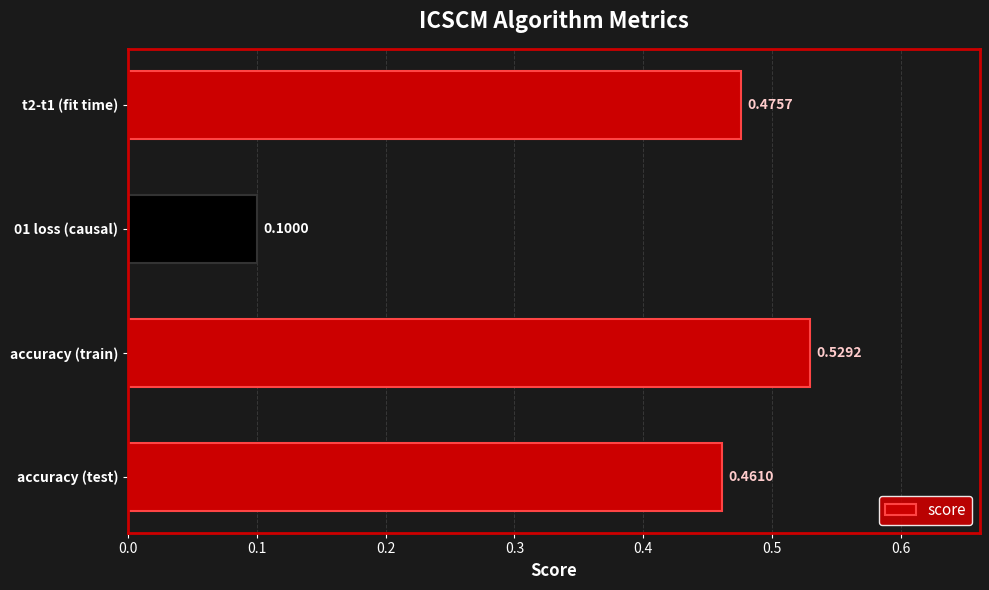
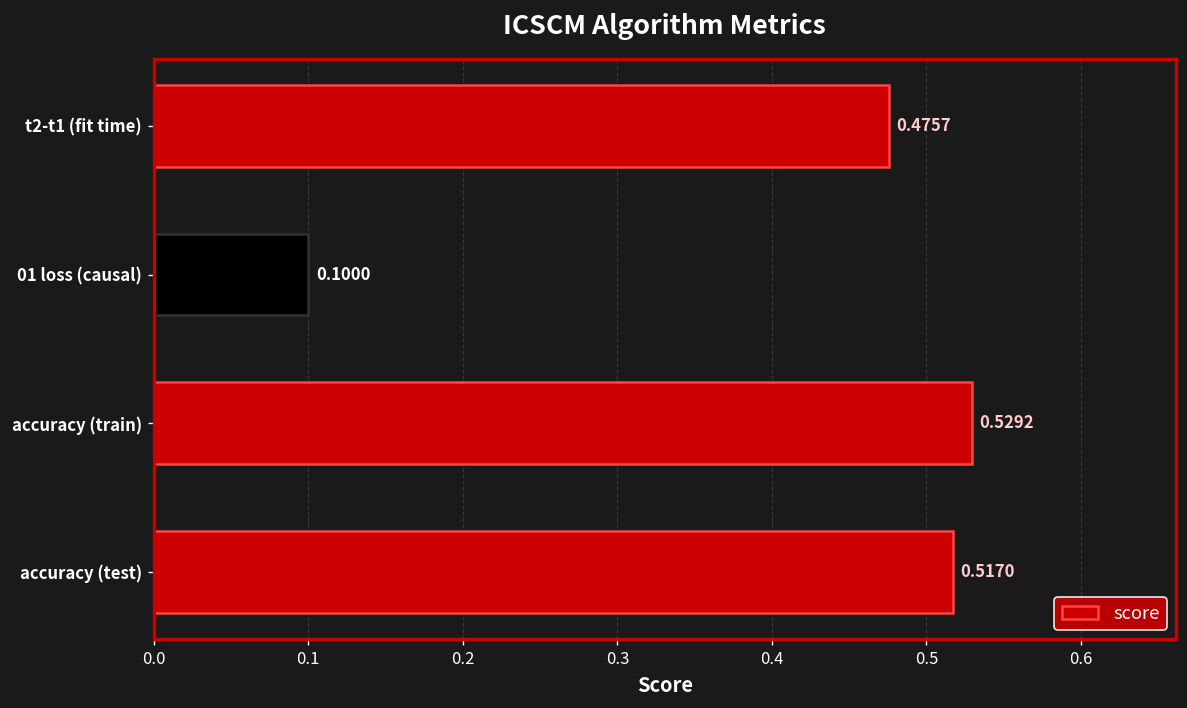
accuracy (test): 0.4610 -> 0.5170
